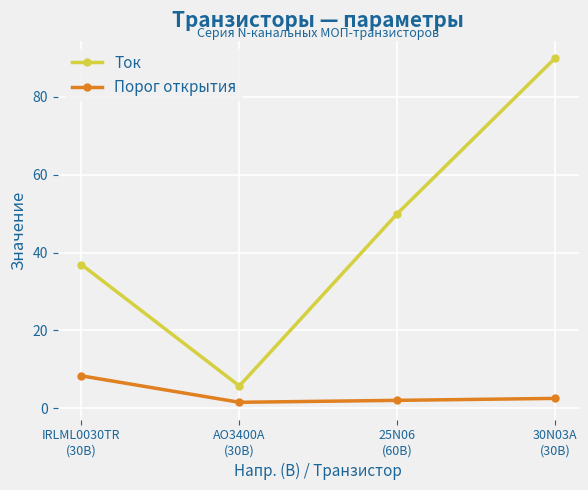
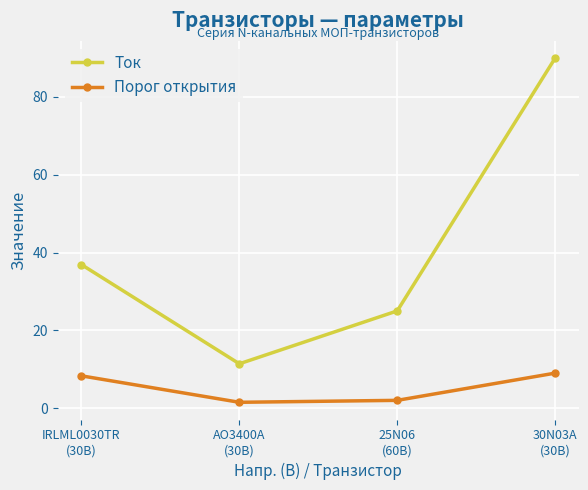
Ток, AO3400A (30В): 6 -> 11
Ток, 25N06 (60В): 50 -> 25
Порог открытия, 30N03A (30В): 3 -> 9
